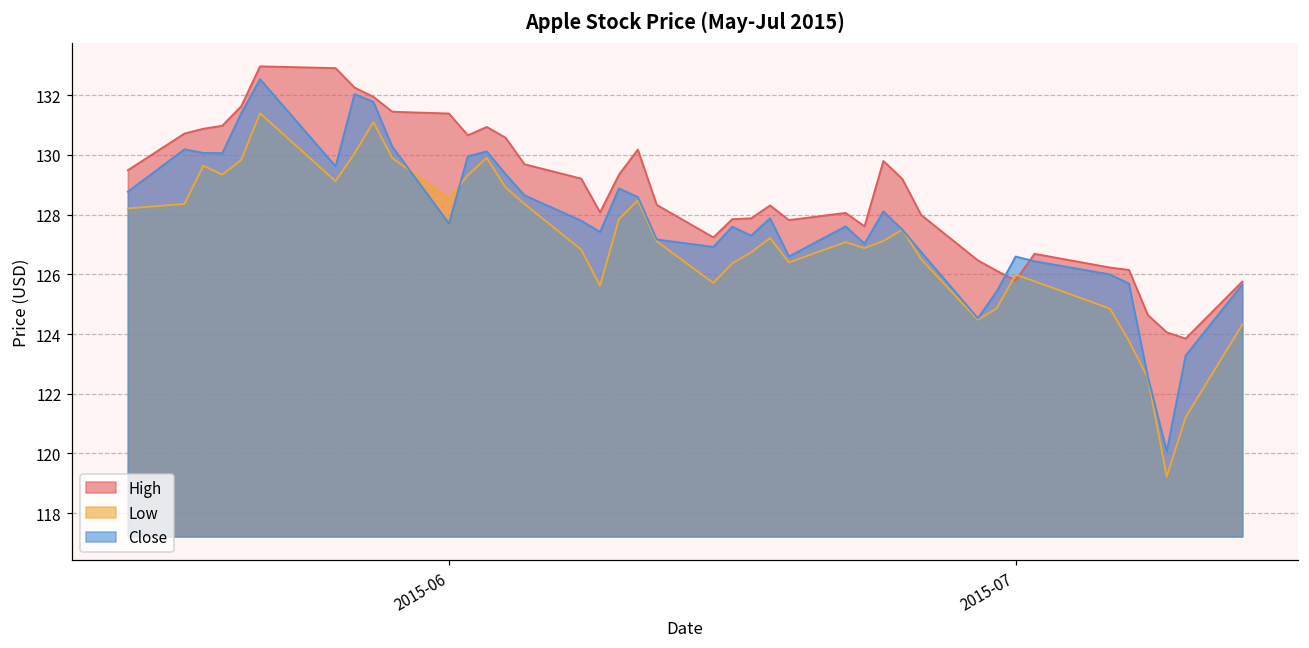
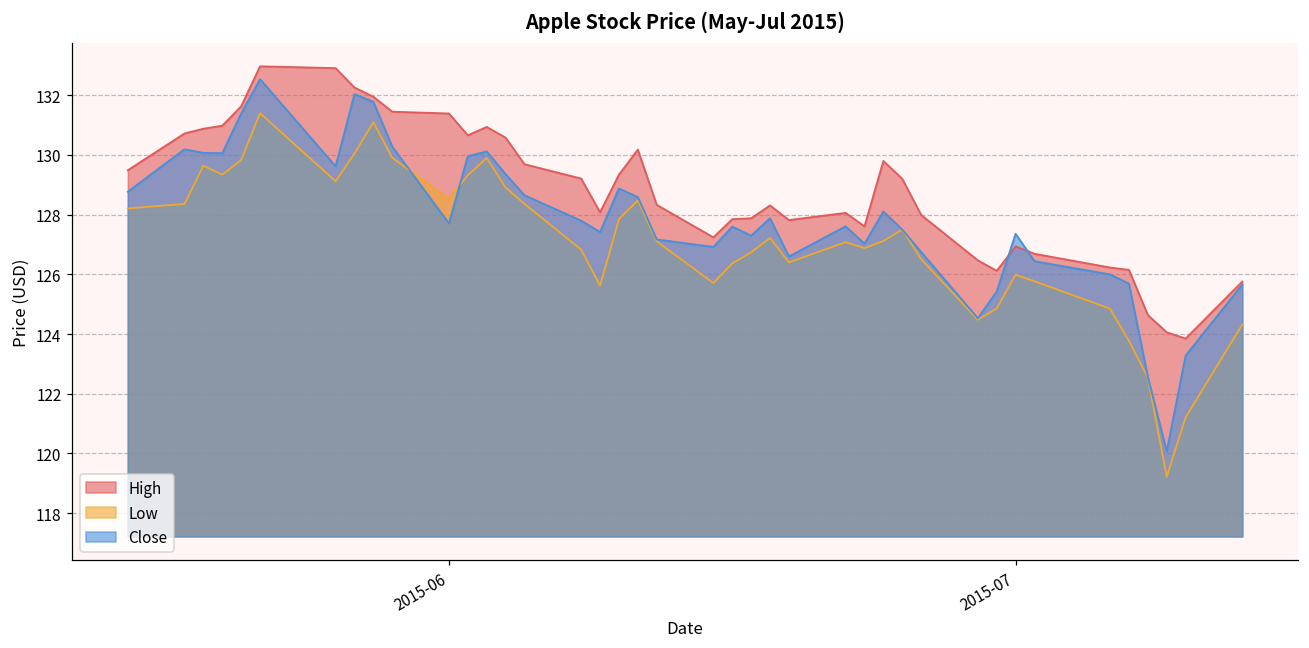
High, 2015-07: 125.8 -> 126.9
Close, 2015-07: 126.6 -> 127.4
